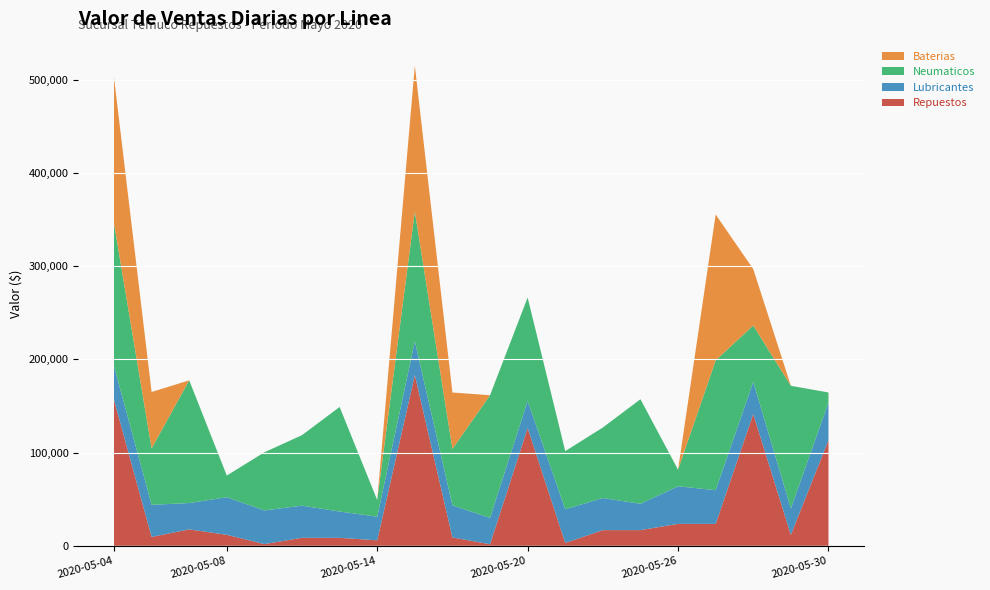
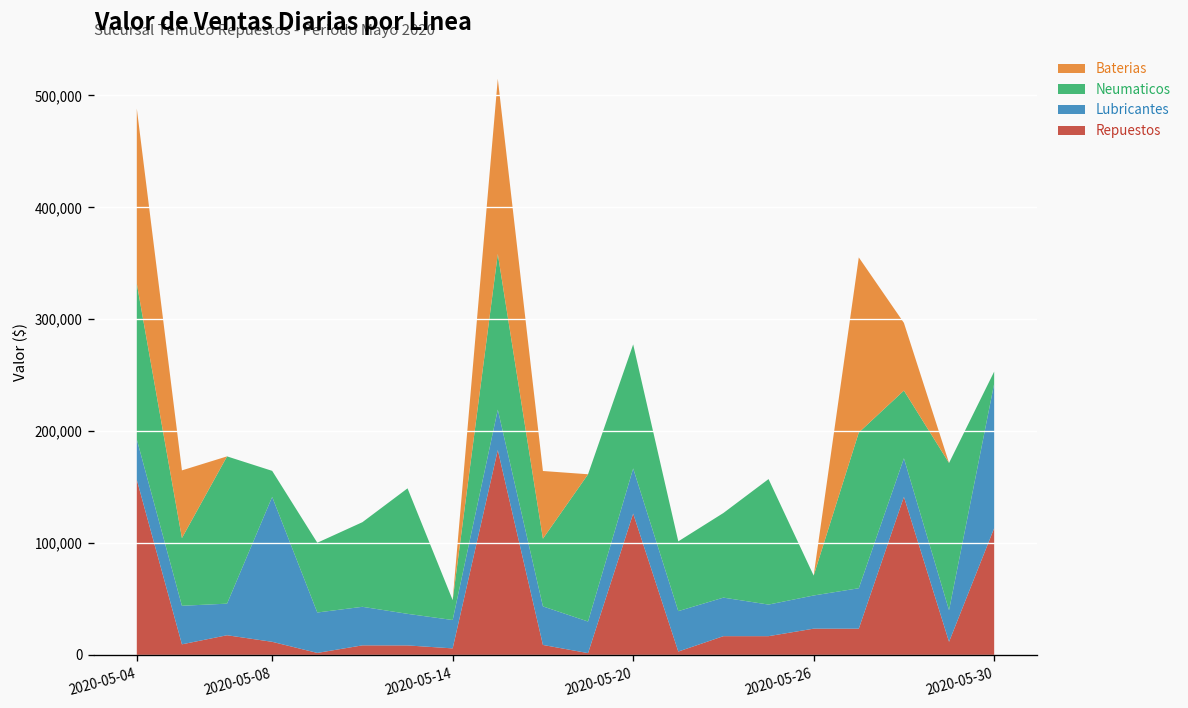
Neumaticos, 2020-05-04: 150,000 -> 140,000
Lubricantes, 2020-05-08: 40,000 -> 130,000
Lubricantes, 2020-05-20: 30,000 -> 40,000
Lubricantes, 2020-05-26: 40,000 -> 30,000
Lubricantes, 2020-05-30: 40,000 -> 130,000
